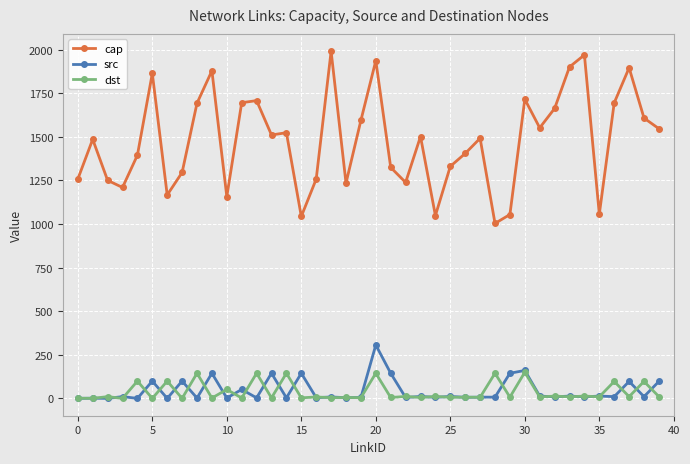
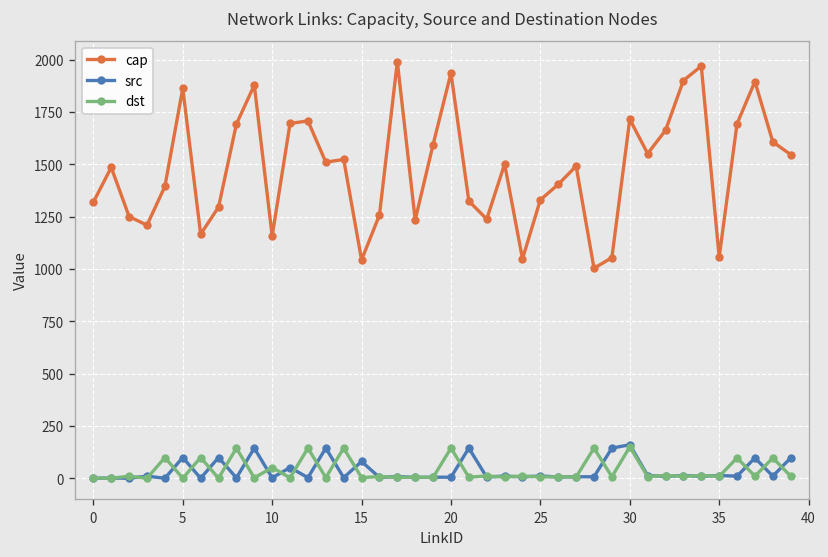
cap, 0: 1260 -> 1320
src, 15: 140 -> 80
src, 20: 310 -> 10
